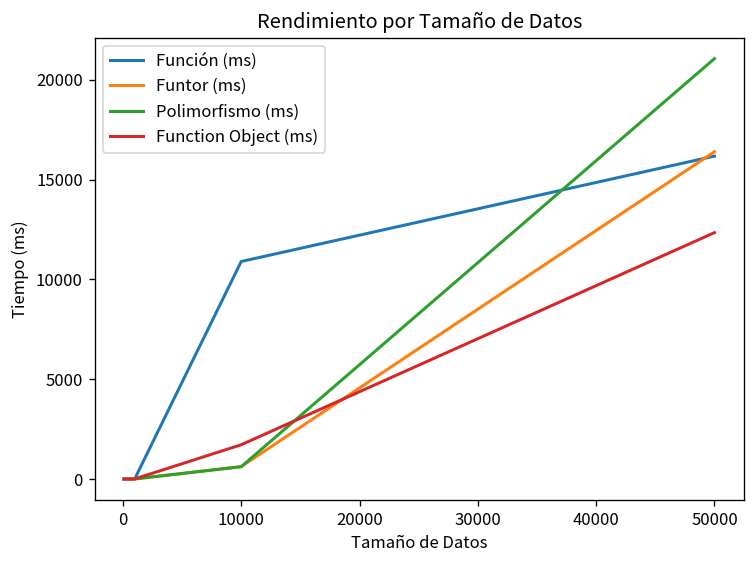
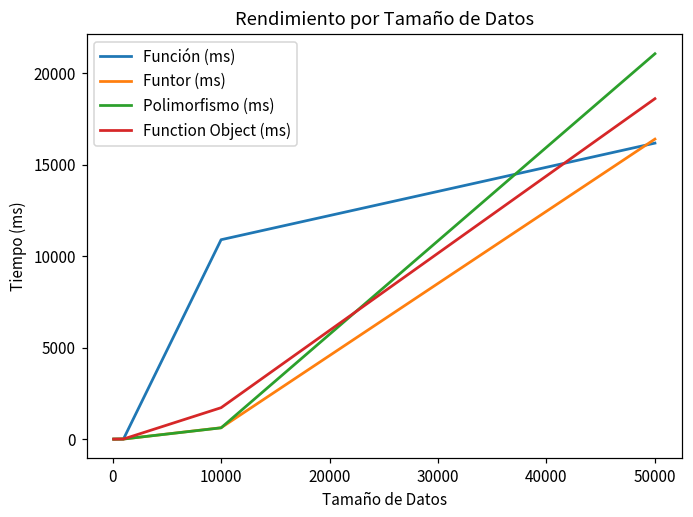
Function Object (ms), 50000: 12300 -> 18600
